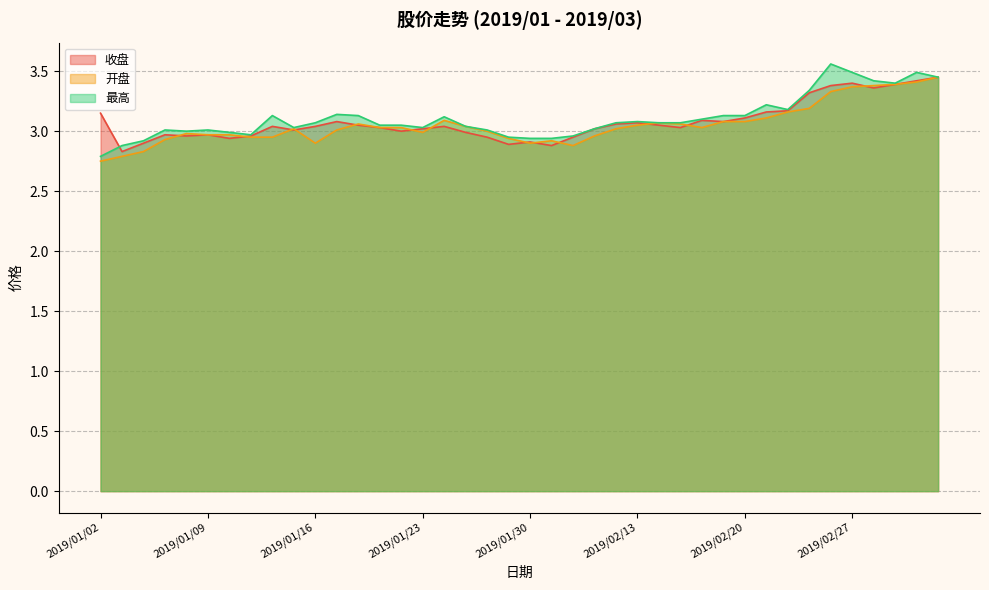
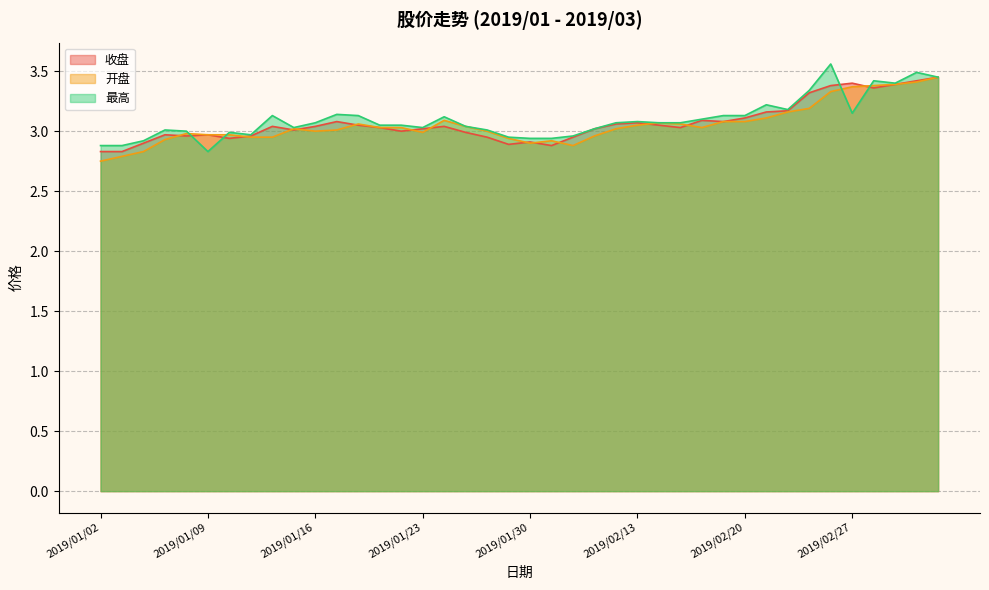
收盘, 2019/01/02: 3.15 -> 2.83
最高, 2019/01/02: 2.79 -> 2.88
最高, 2019/01/09: 3.01 -> 2.83
开盘, 2019/01/16: 2.9 -> 3.0
最高, 2019/02/27: 3.49 -> 3.15
